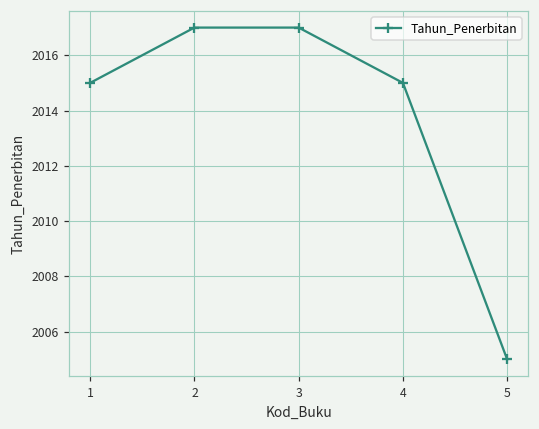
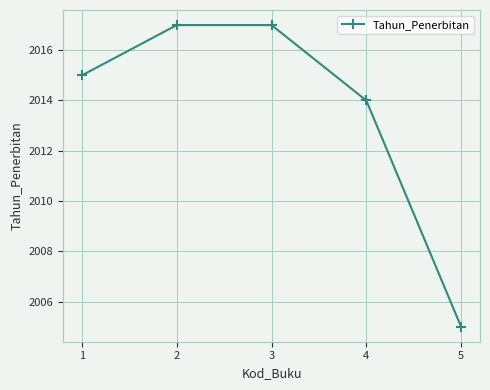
4: 2015 -> 2014
